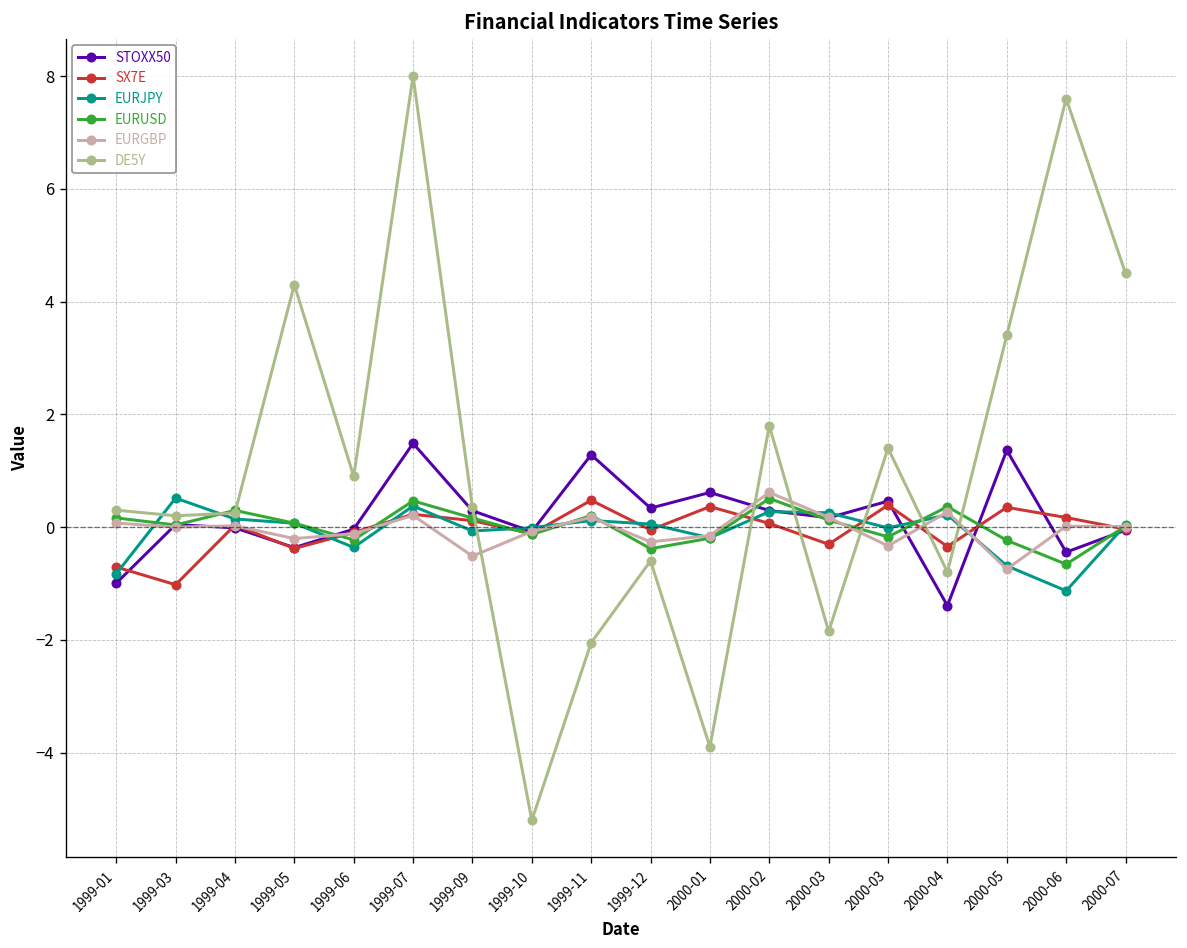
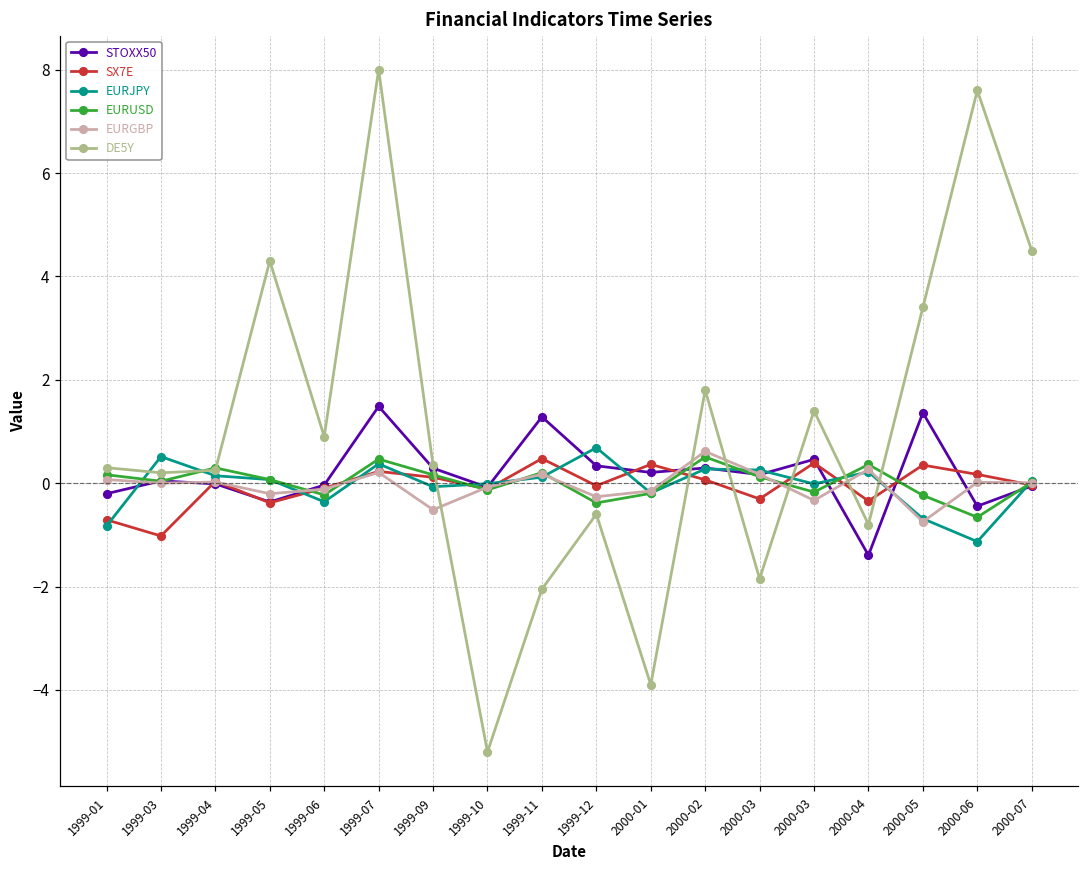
STOXX50, 1999-01: -1.0 -> -0.2
EURJPY, 1999-12: 0.1 -> 0.7
STOXX50, 2000-01: 0.6 -> 0.2
